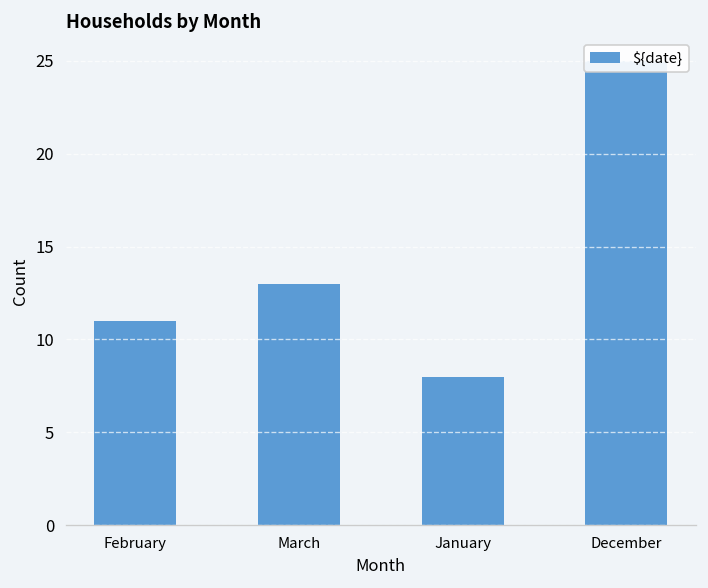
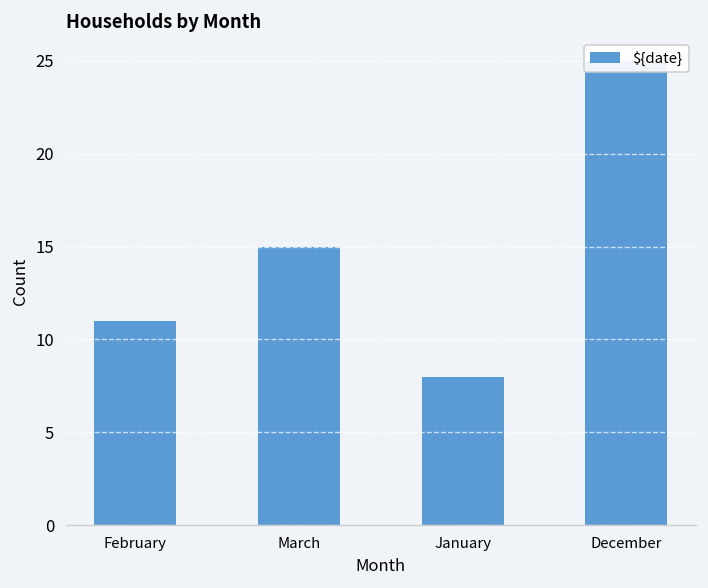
March: 13 -> 15
